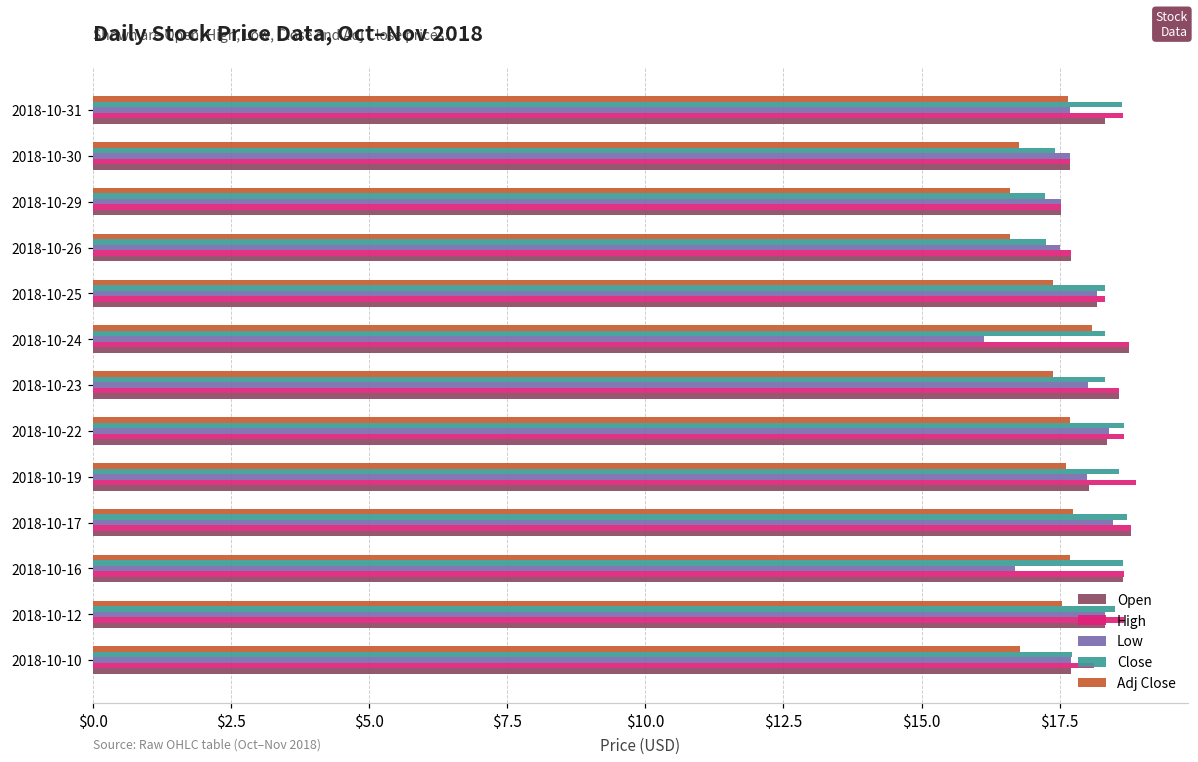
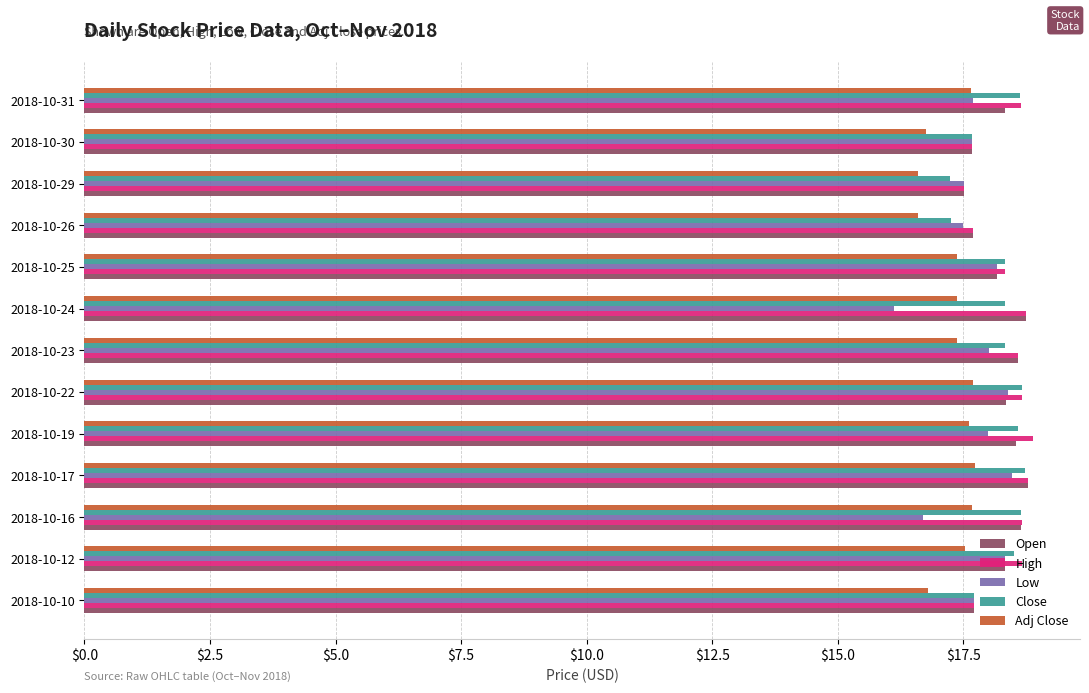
Close, 2018-10-30: $17.4 -> $17.7
Adj Close, 2018-10-24: $18.1 -> $17.4
Open, 2018-10-19: $18.0 -> $18.5
High, 2018-10-10: $18.1 -> $17.7
